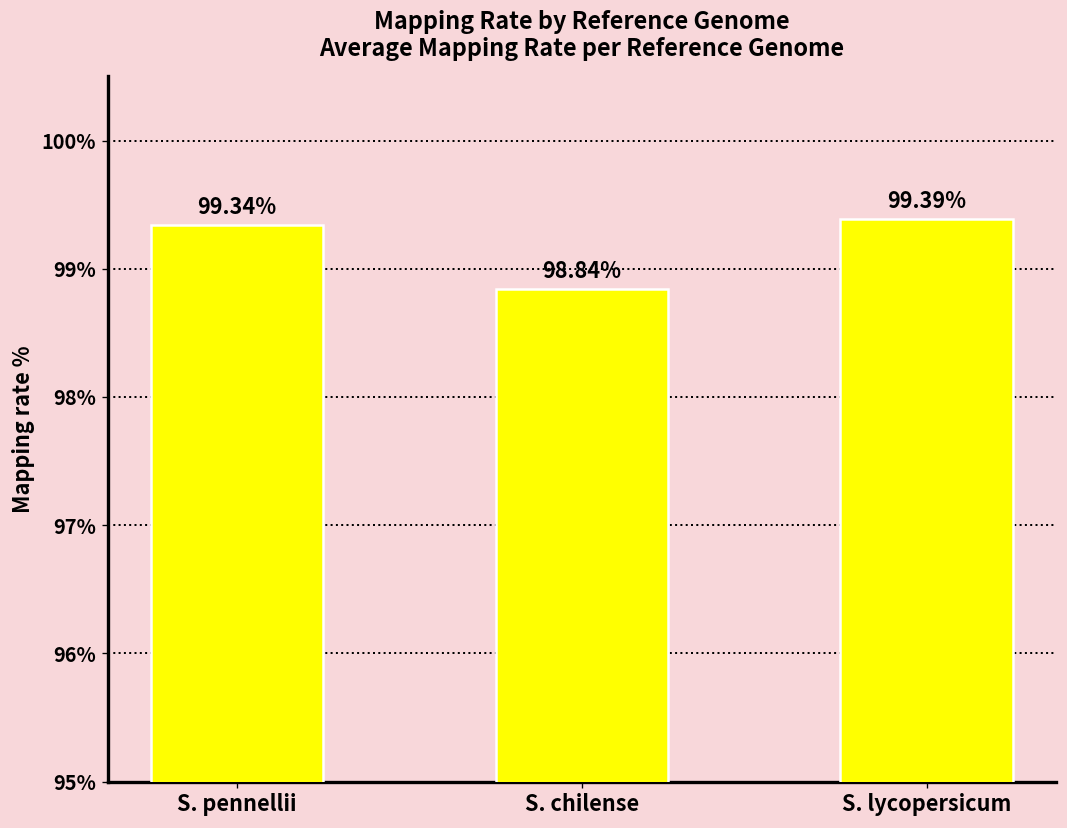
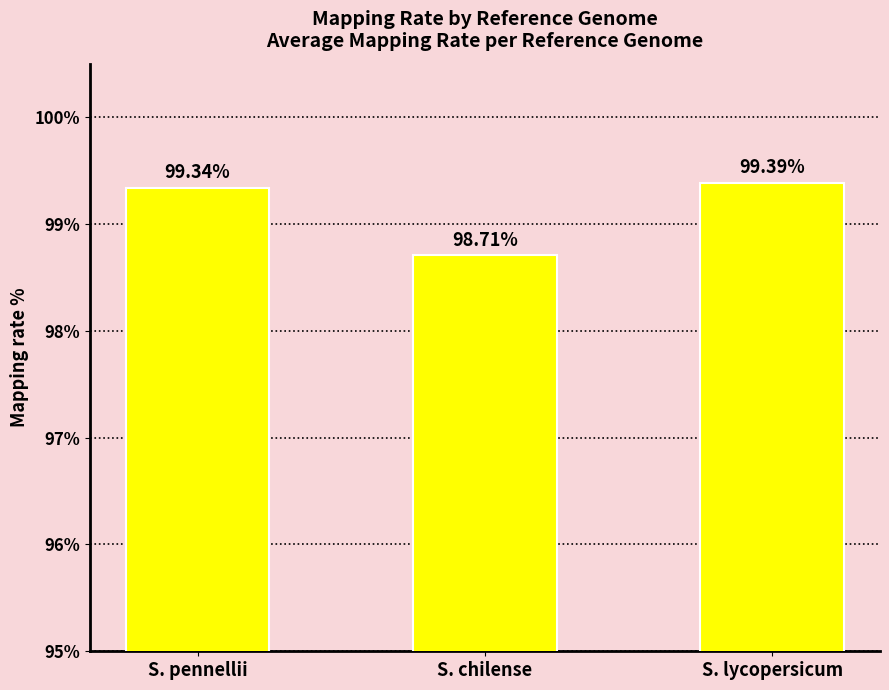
S. chilense: 98.84% -> 98.71%
